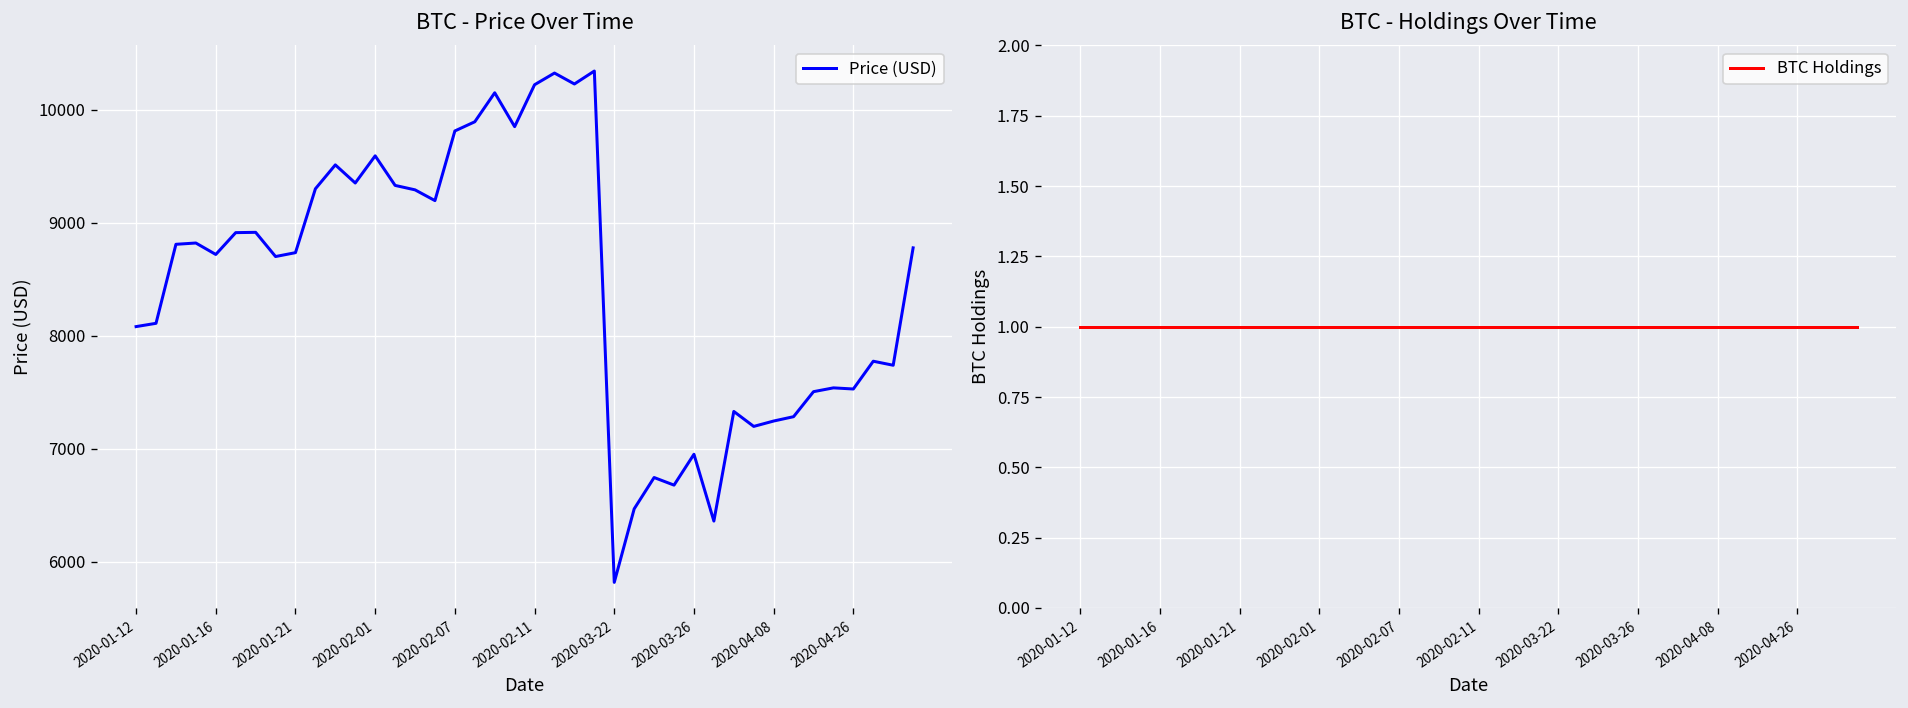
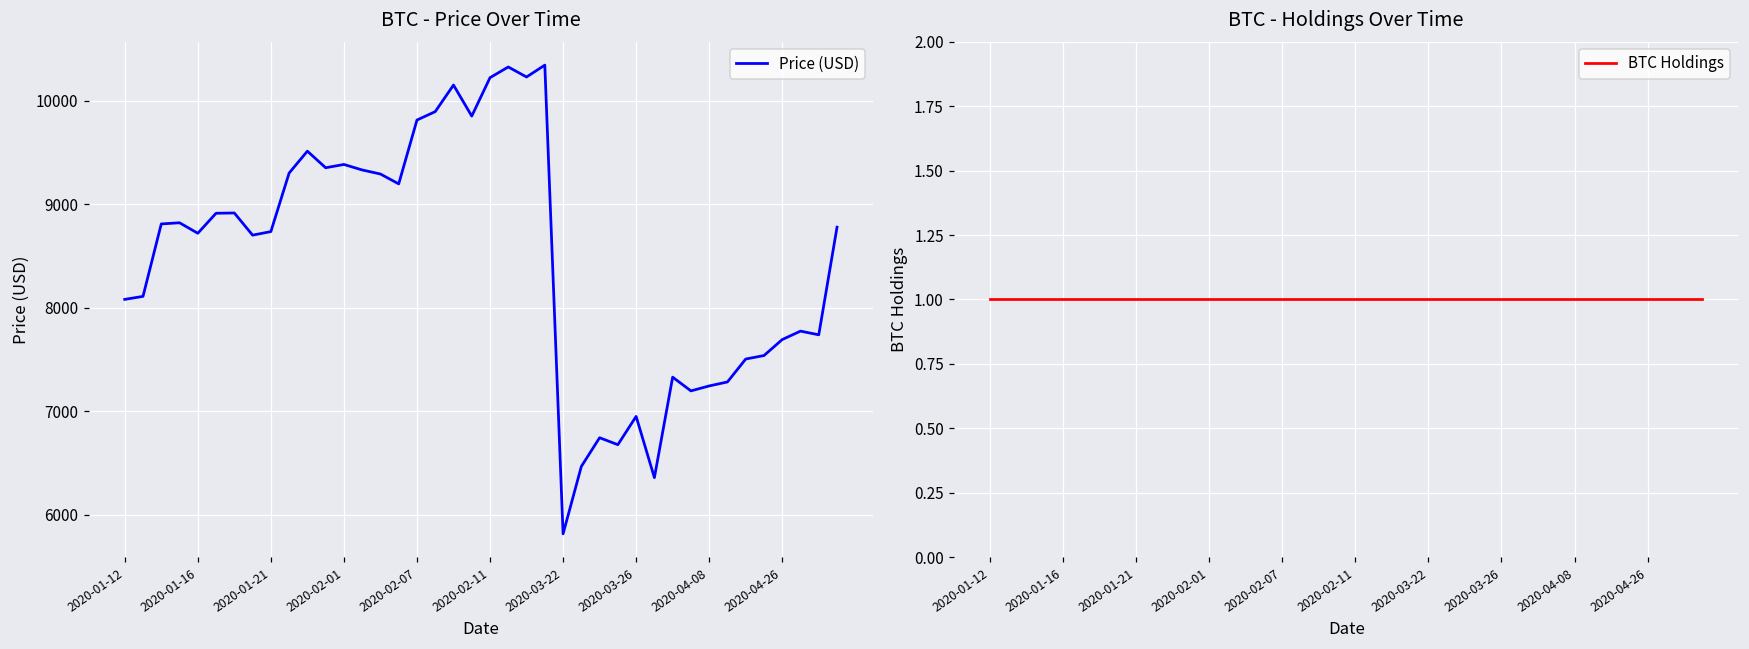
BTC - Price Over Time, 2020-02-01: 9600 -> 9400
BTC - Price Over Time, 2020-04-26: 7500 -> 7700
